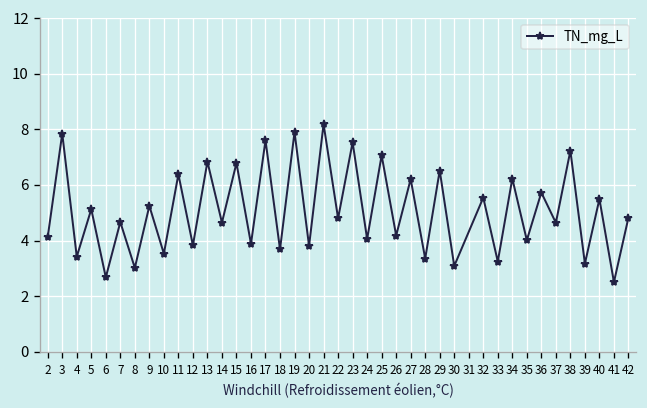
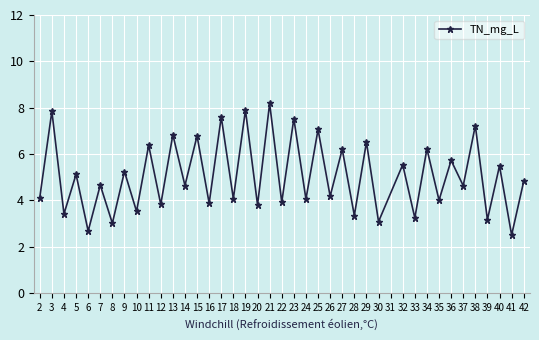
18: 3.7 -> 4.1
22: 4.8 -> 3.9
